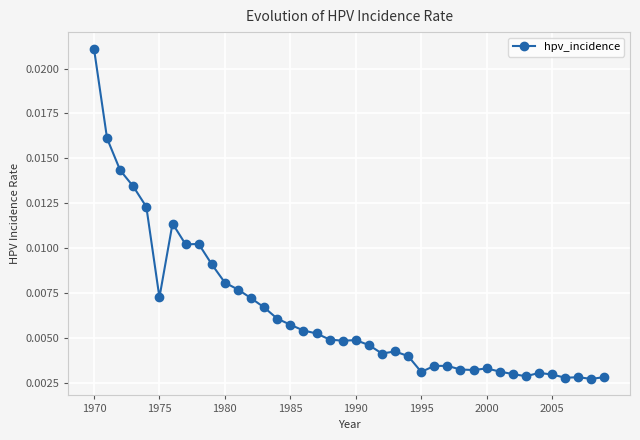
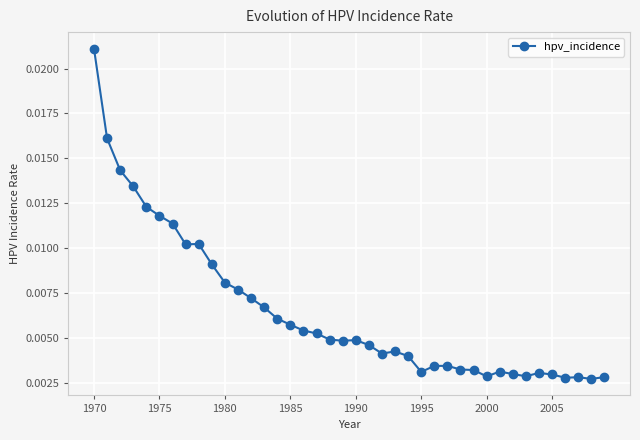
1975: 0.0073 -> 0.0118
2000: 0.0033 -> 0.0029
